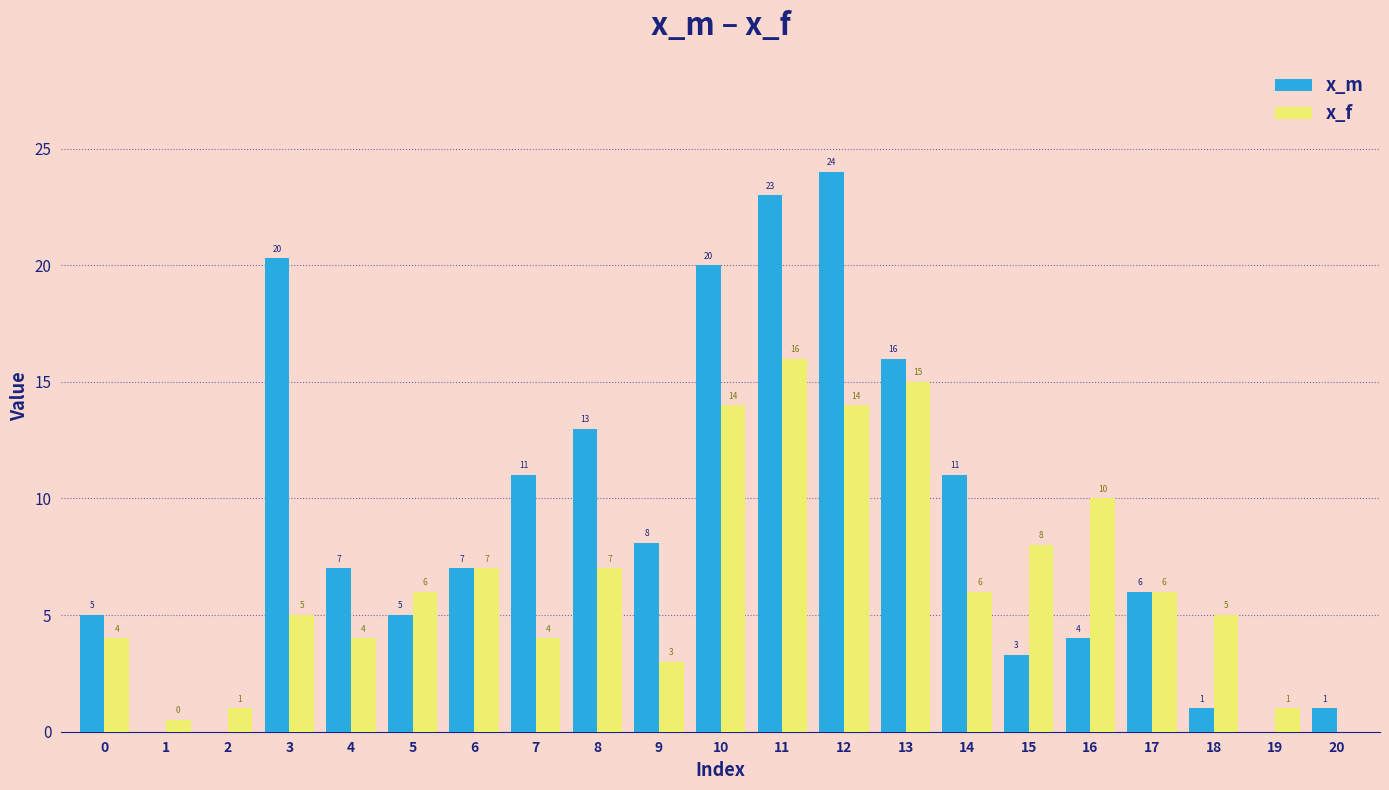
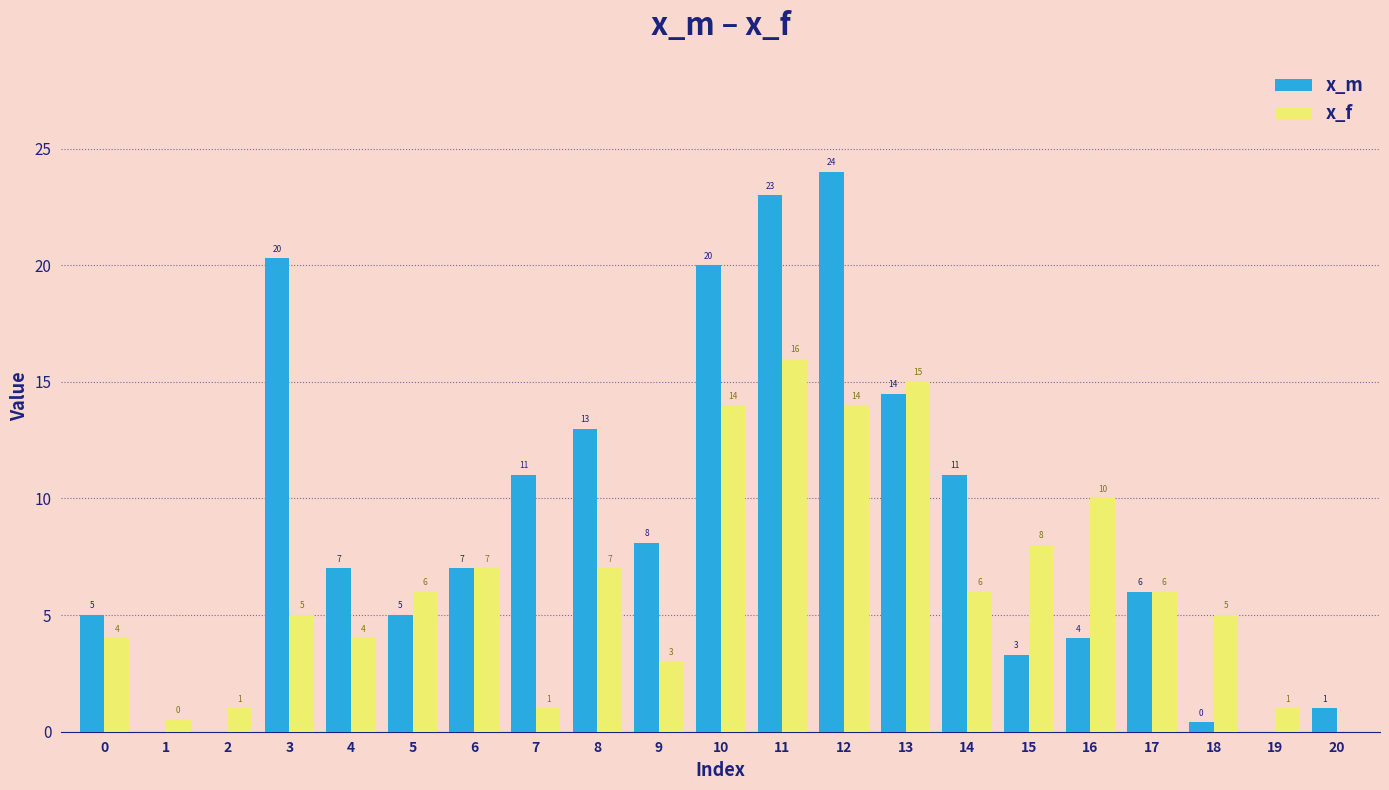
x_f, 7: 4 -> 1
x_m, 13: 16 -> 14
x_m, 18: 1 -> 0
